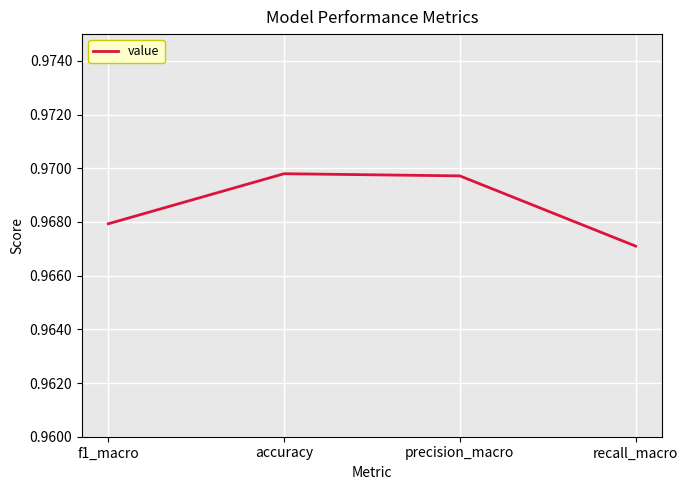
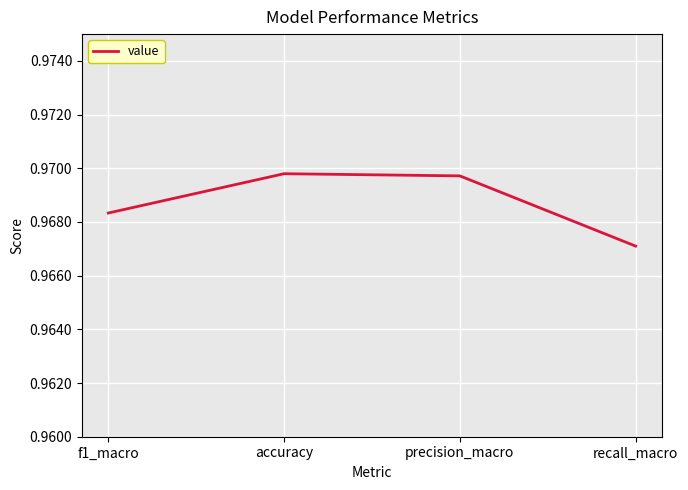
f1_macro: 0.9679 -> 0.9683
